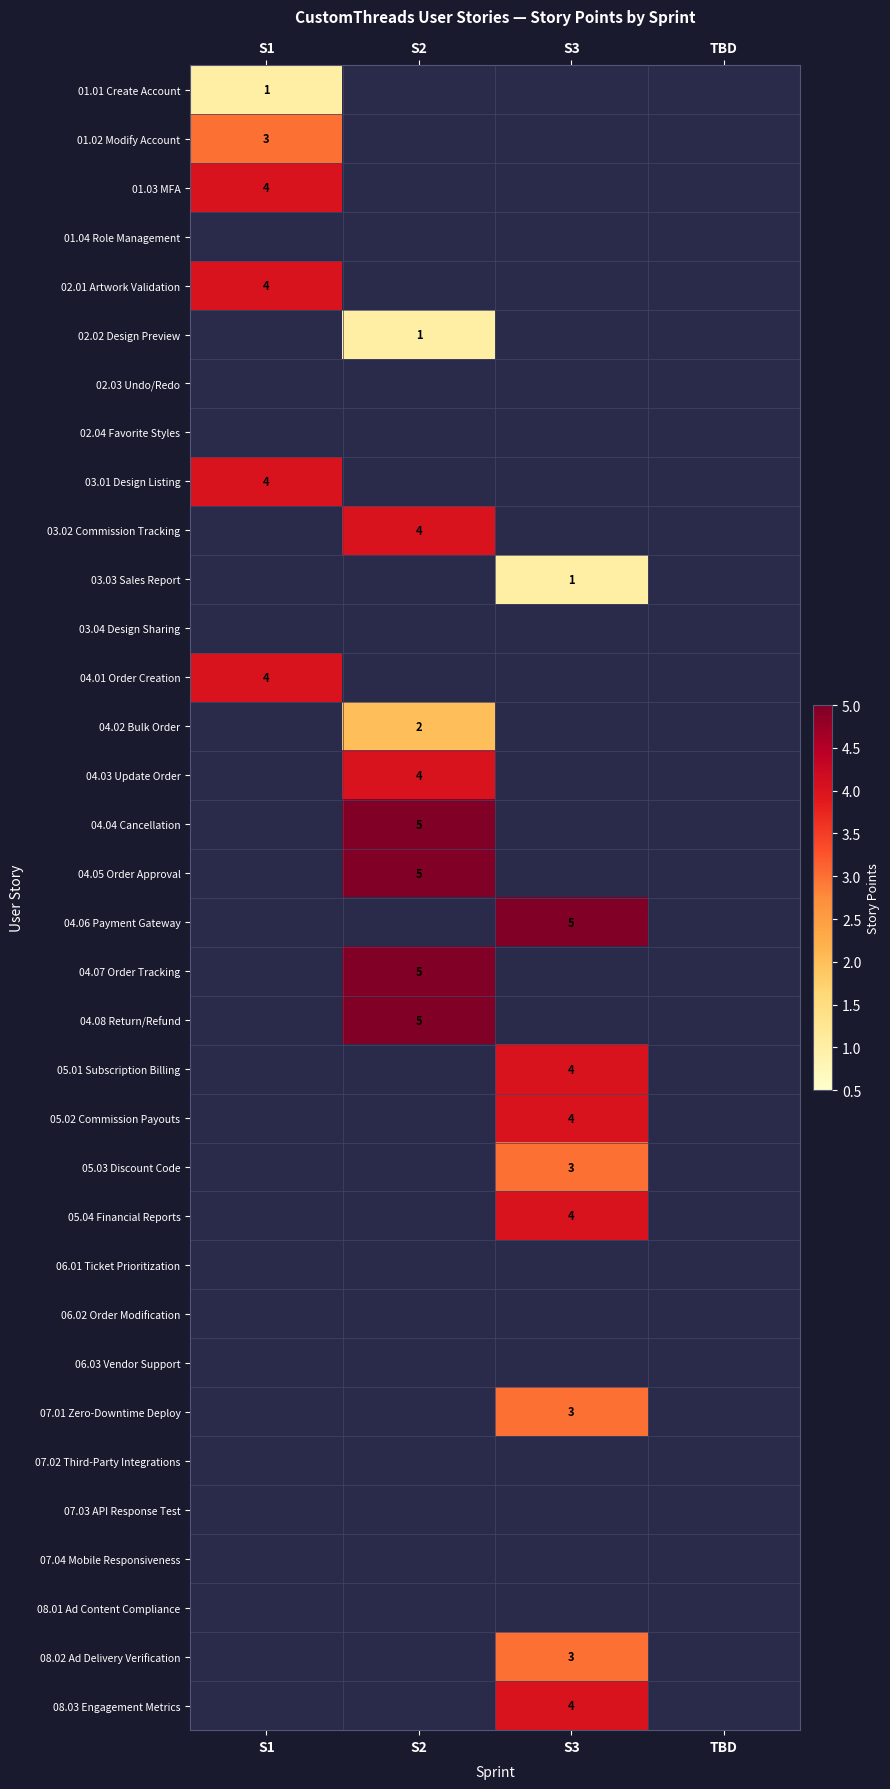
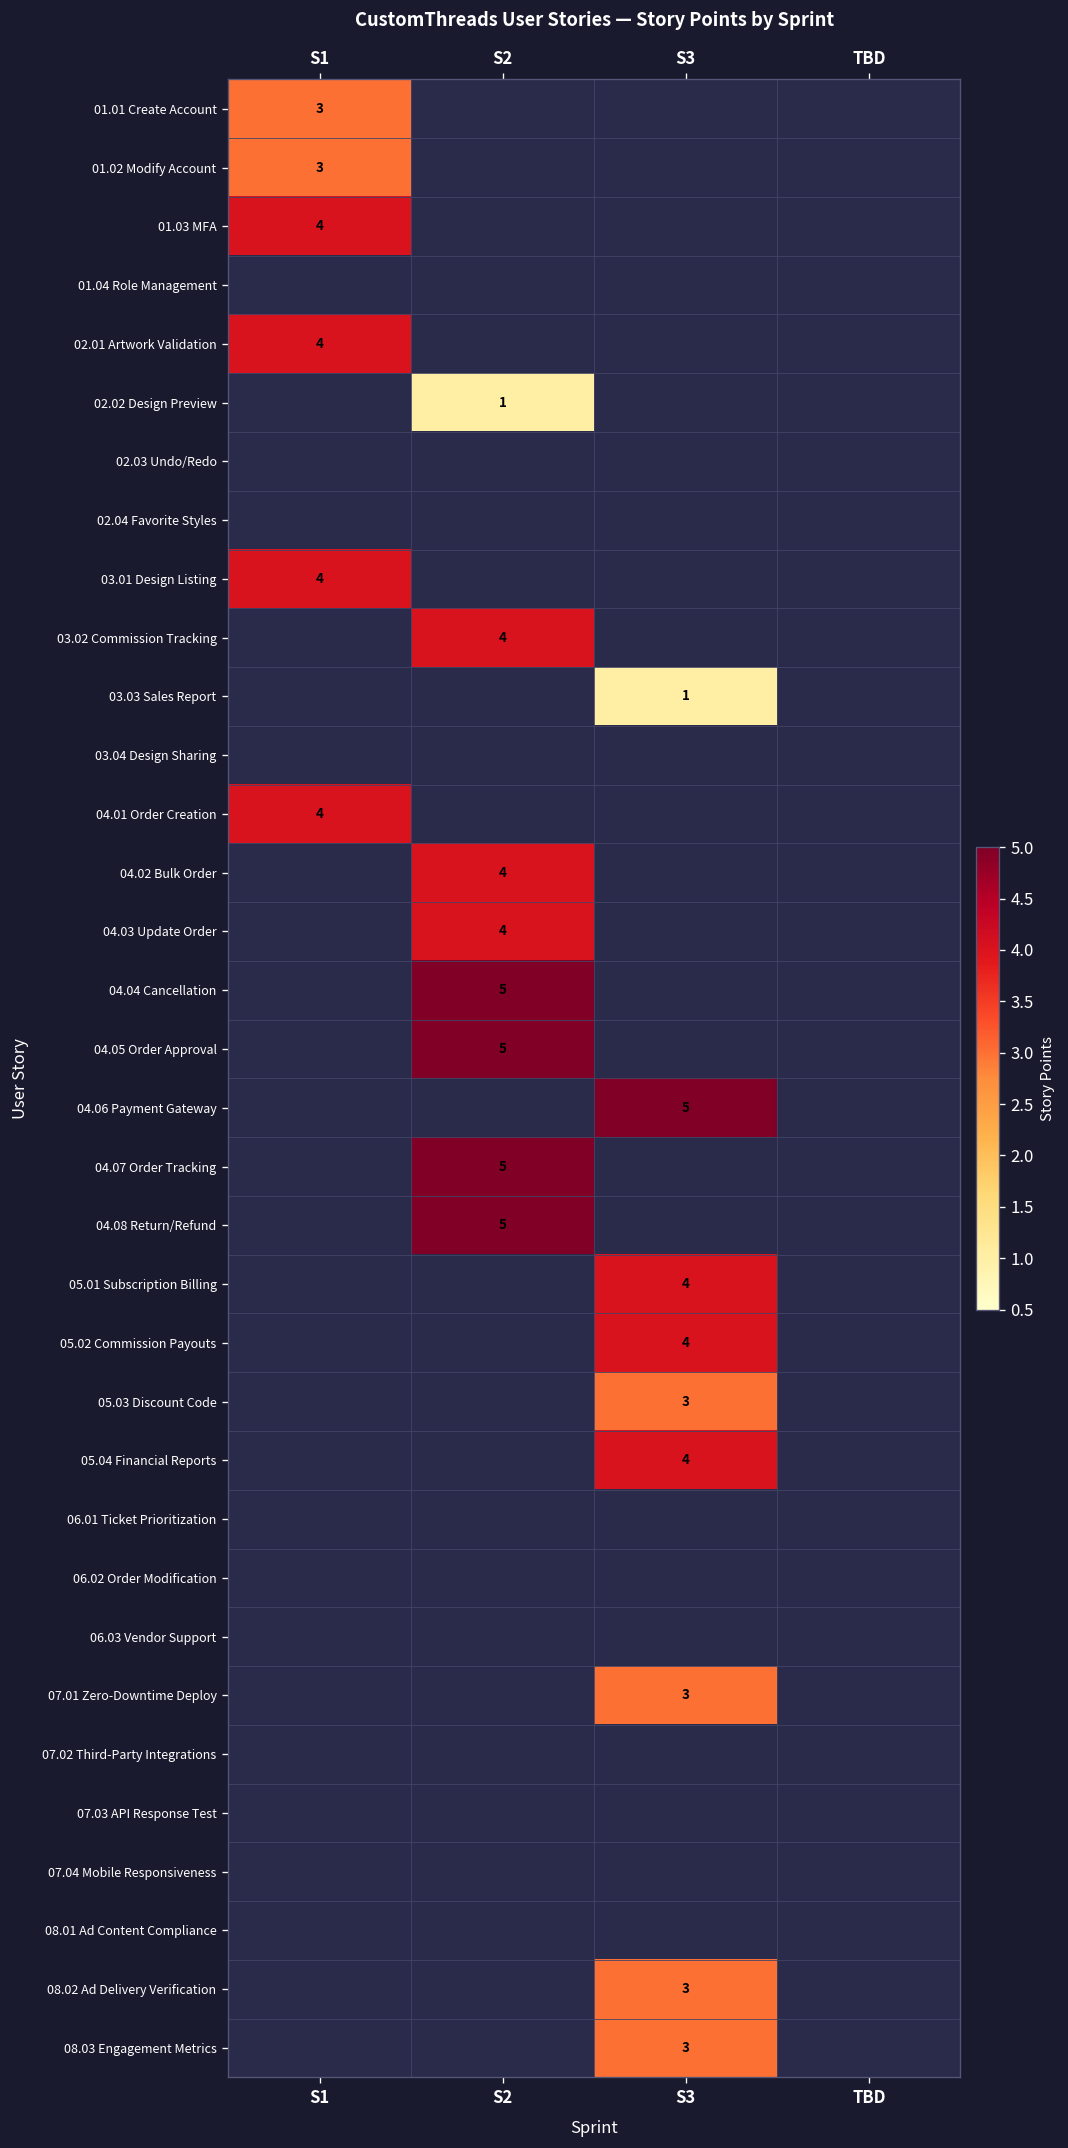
01.01 Create Account, S1: 1 -> 3
04.02 Bulk Order, S2: 2 -> 4
08.03 Engagement Metrics, S3: 4 -> 3
